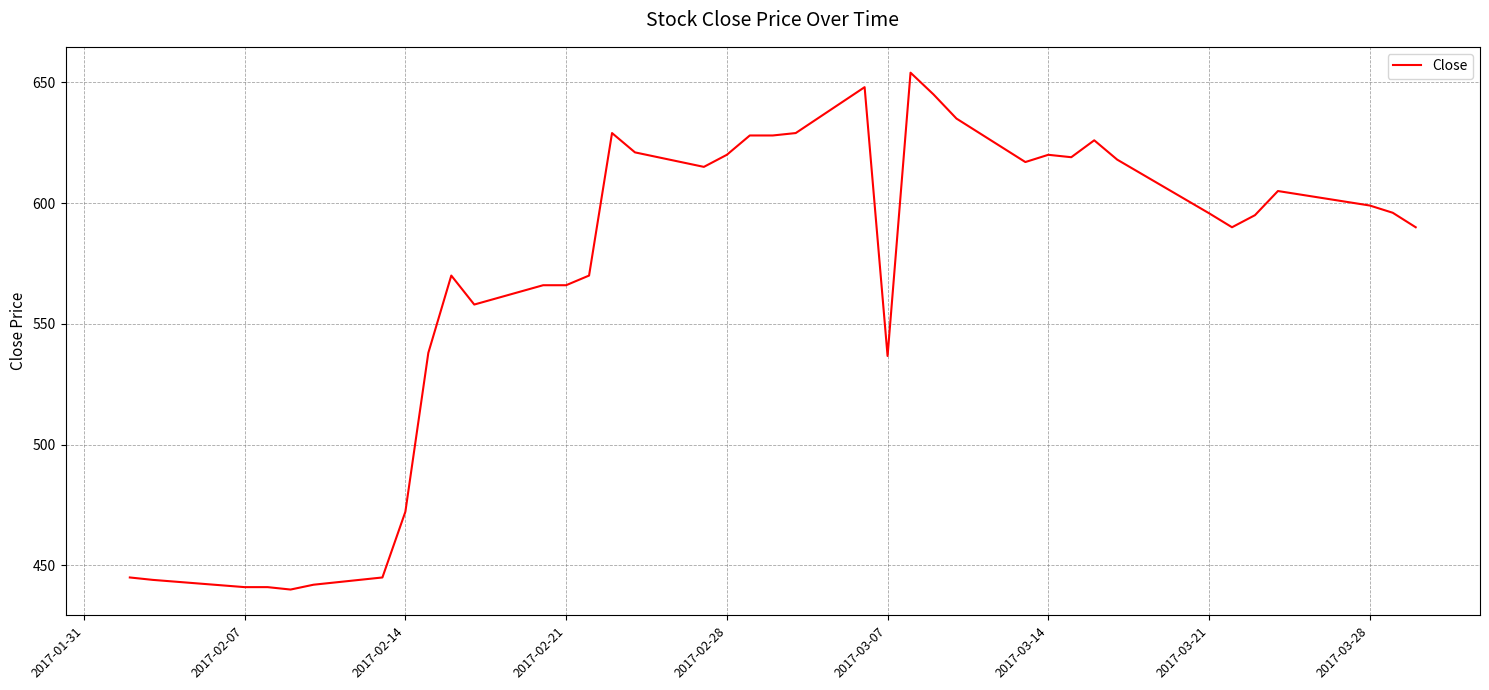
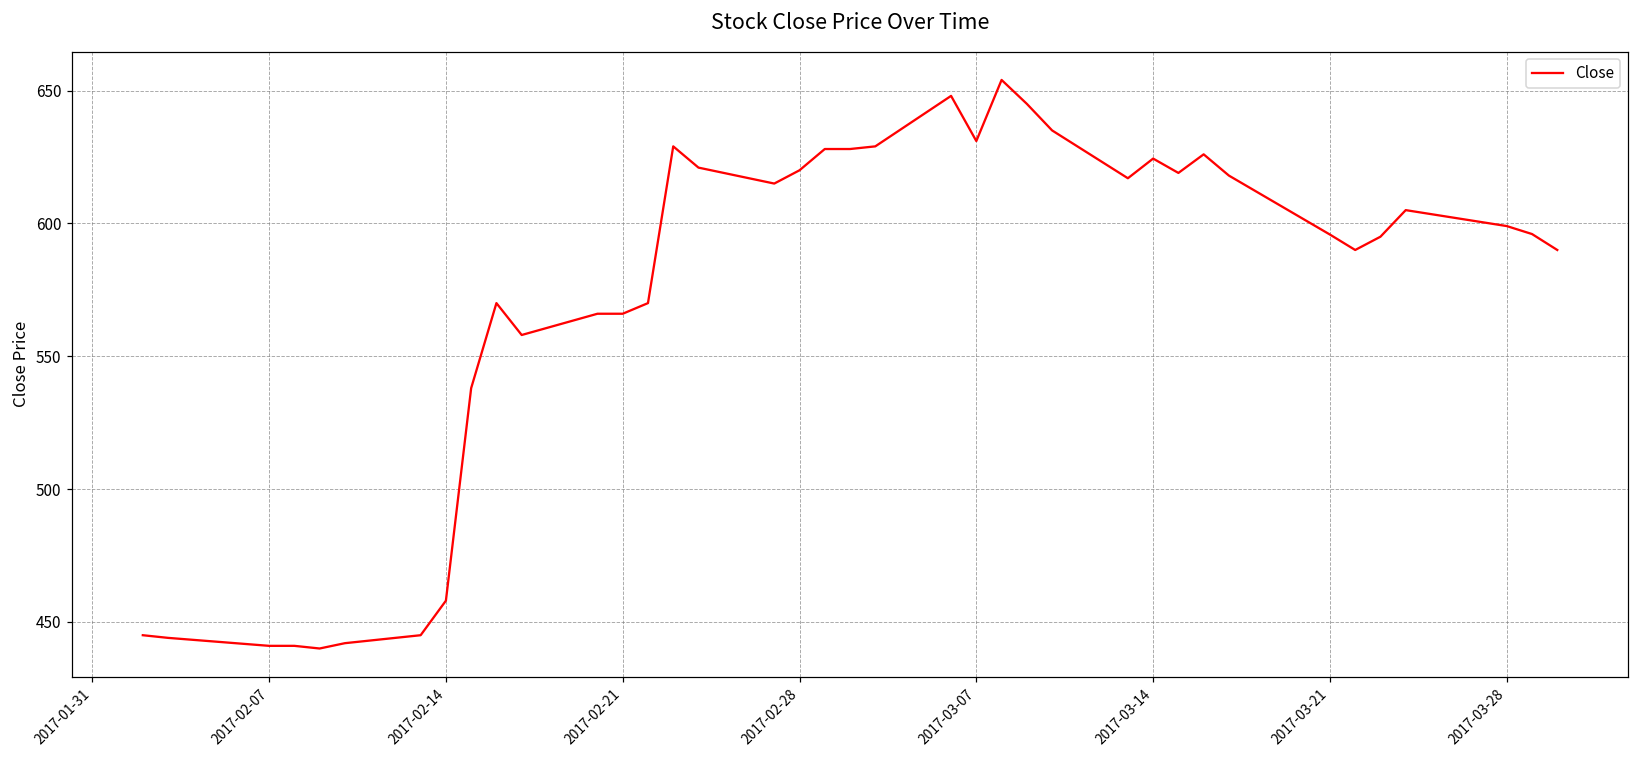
2017-02-14: 472 -> 458
2017-03-07: 537 -> 631
2017-03-14: 620 -> 624
